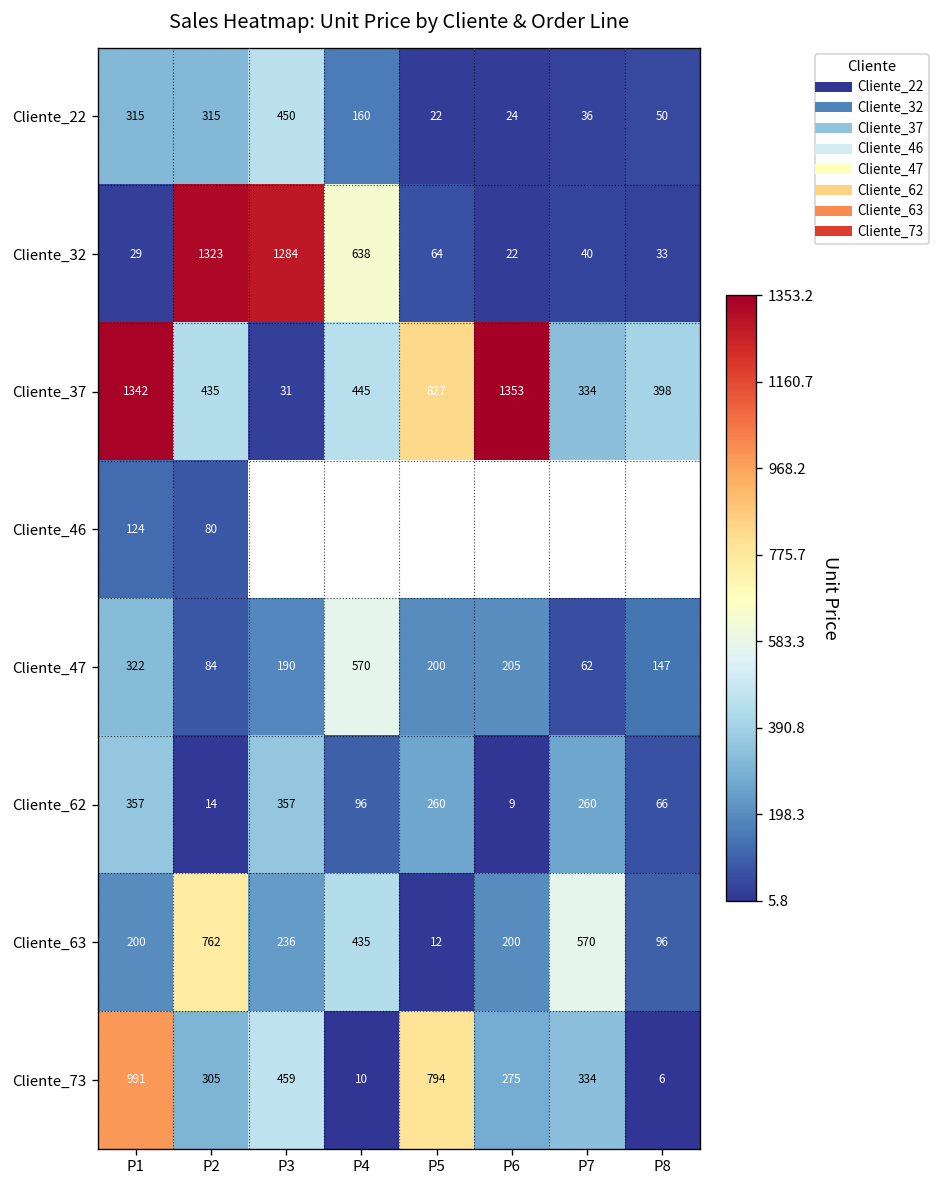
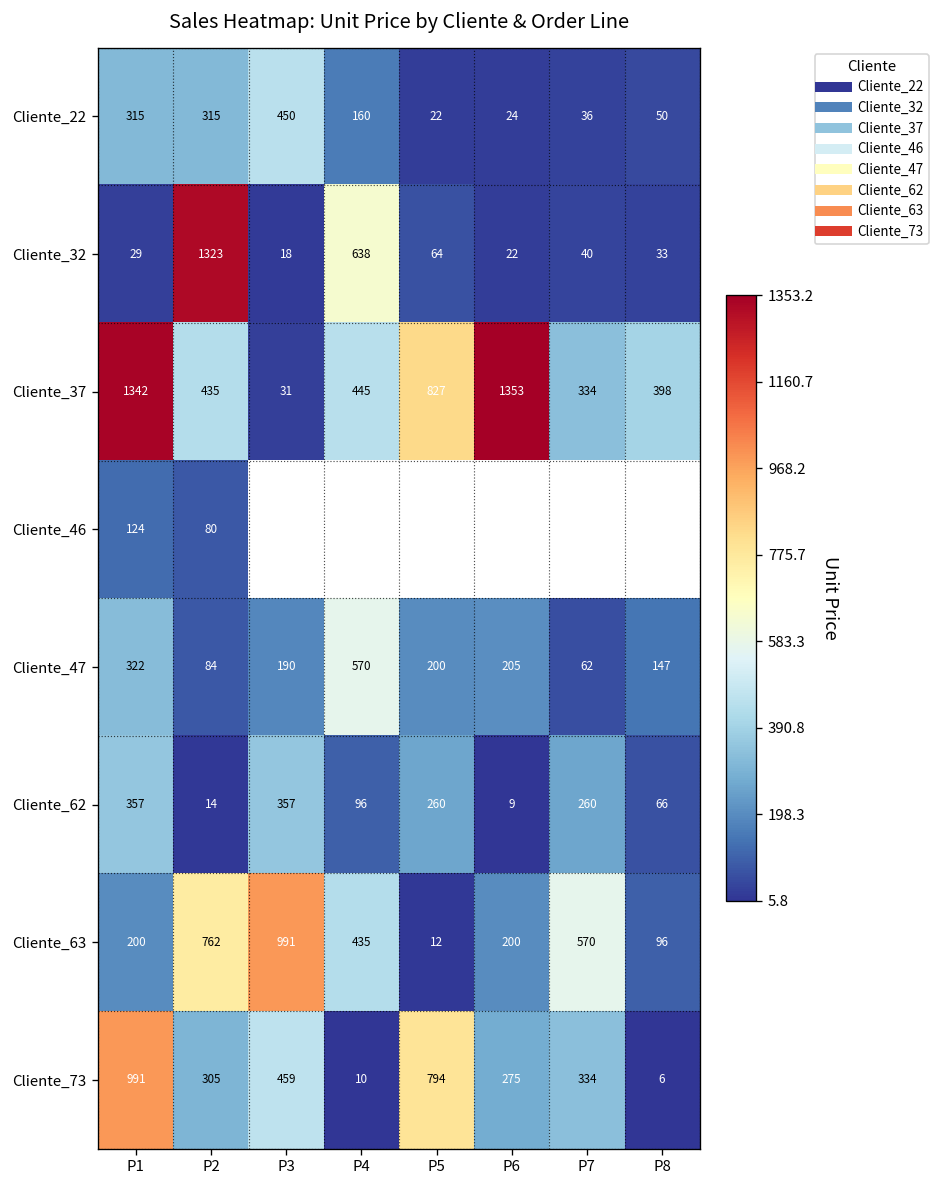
Cliente_32, P3: 1284 -> 18
Cliente_63, P3: 236 -> 991
